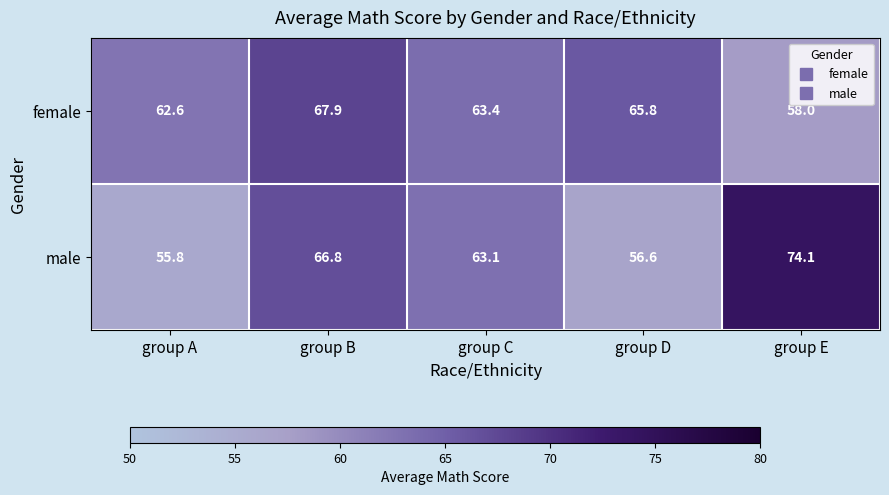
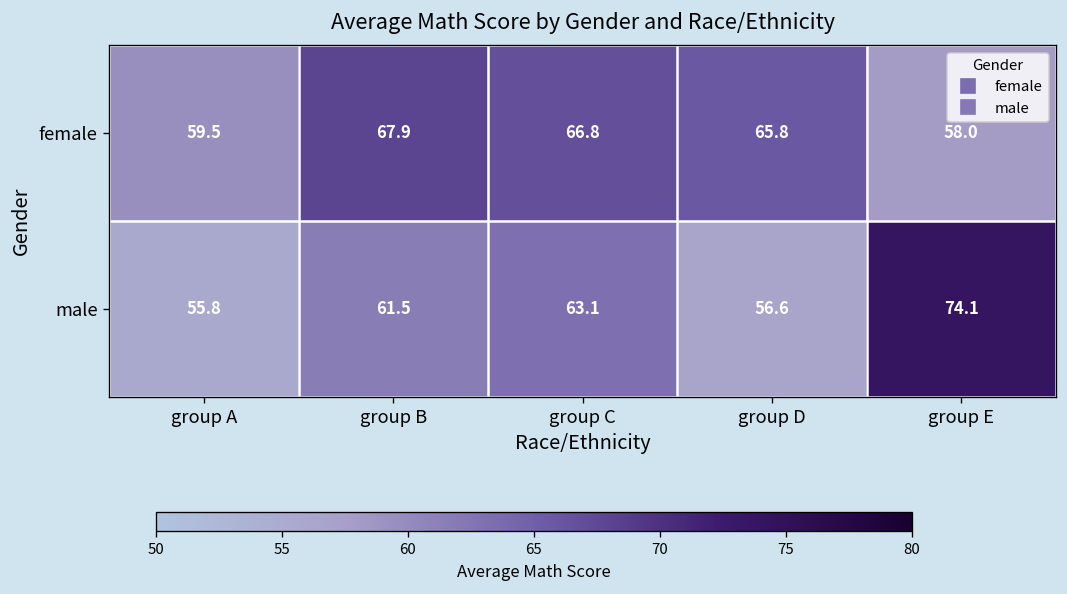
female, group A: 62.6 -> 59.5
female, group C: 63.4 -> 66.8
male, group B: 66.8 -> 61.5
